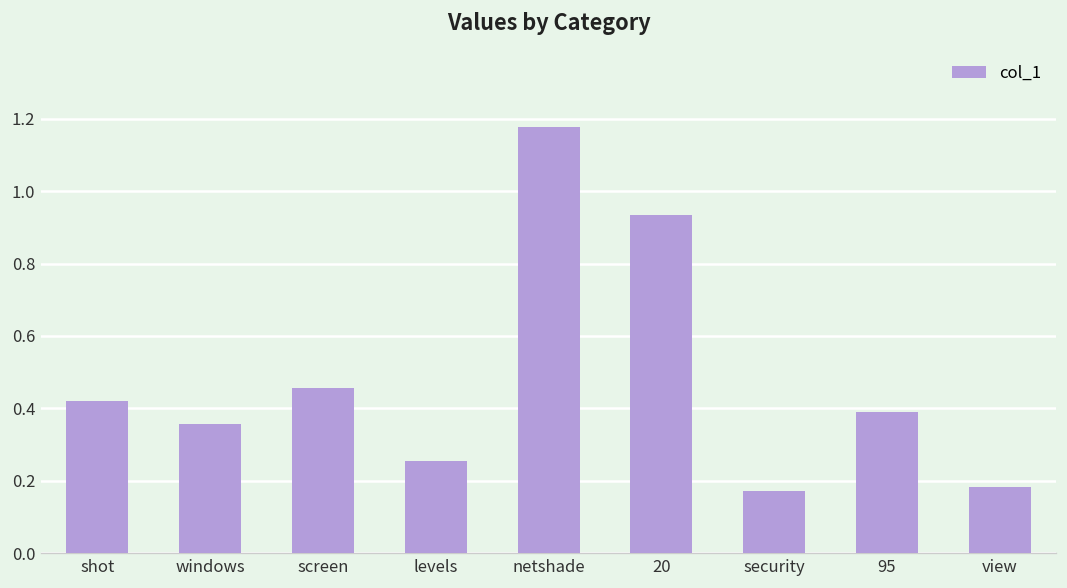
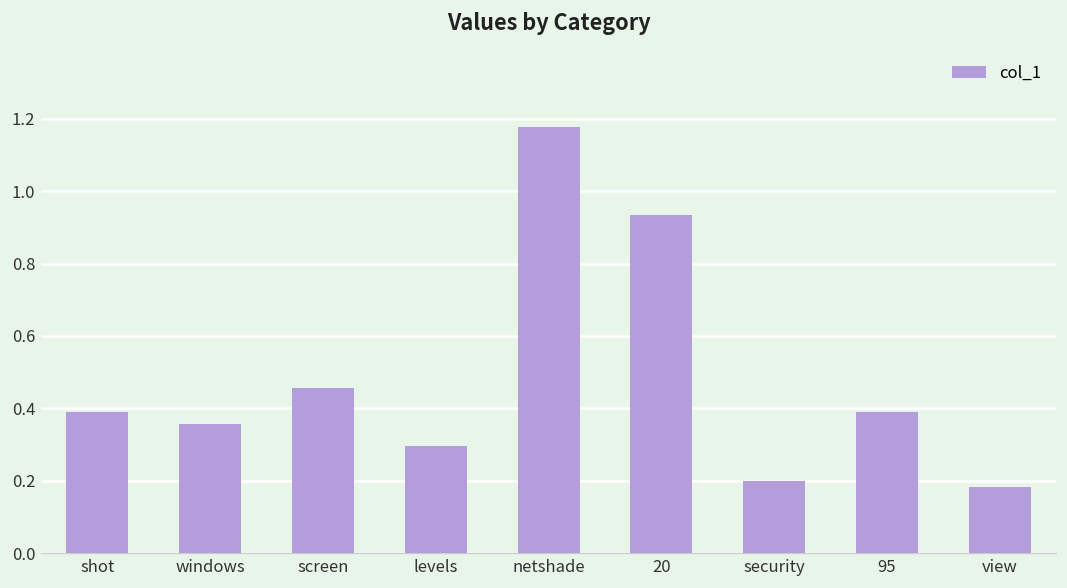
shot: 0.42 -> 0.39
levels: 0.26 -> 0.30
security: 0.17 -> 0.20
